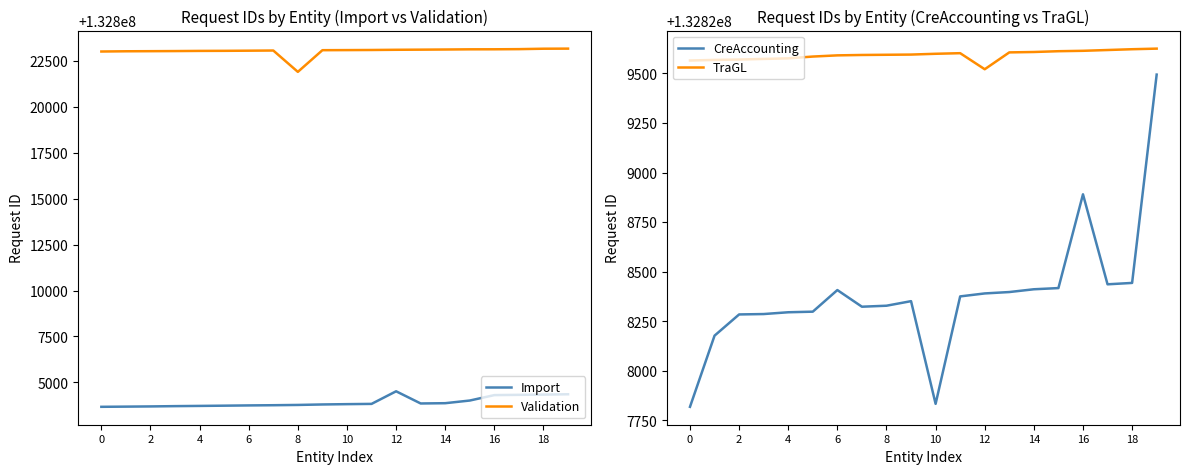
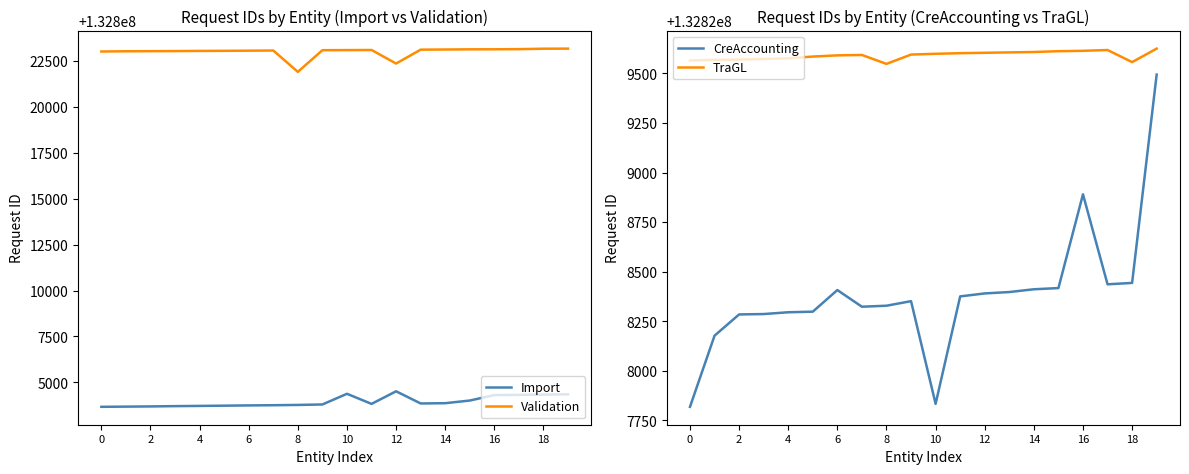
Request IDs by Entity (Import vs Validation), Import, 10: 132803800 -> 132804400
Request IDs by Entity (Import vs Validation), Validation, 12: 132823100 -> 132822400
Request IDs by Entity (CreAccounting vs TraGL), TraGL, 8: 132829590 -> 132829550
Request IDs by Entity (CreAccounting vs TraGL), TraGL, 12: 132829520 -> 132829600
Request IDs by Entity (CreAccounting vs TraGL), TraGL, 18: 132829620 -> 132829560
